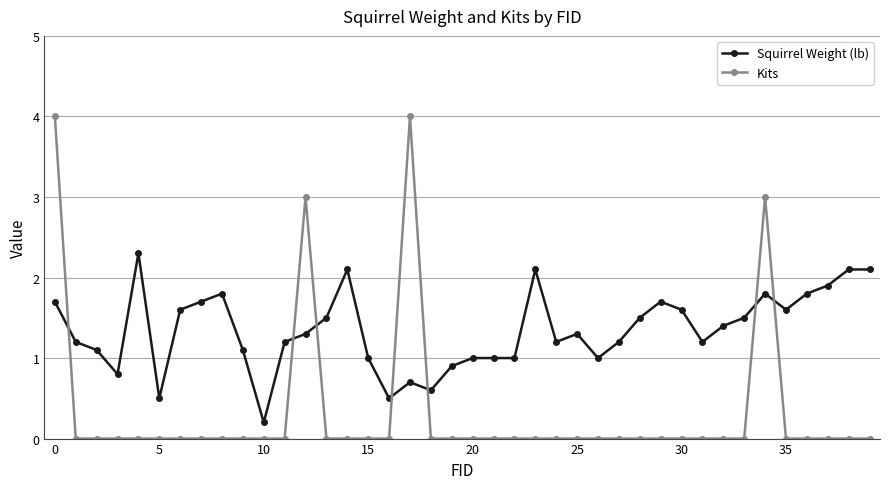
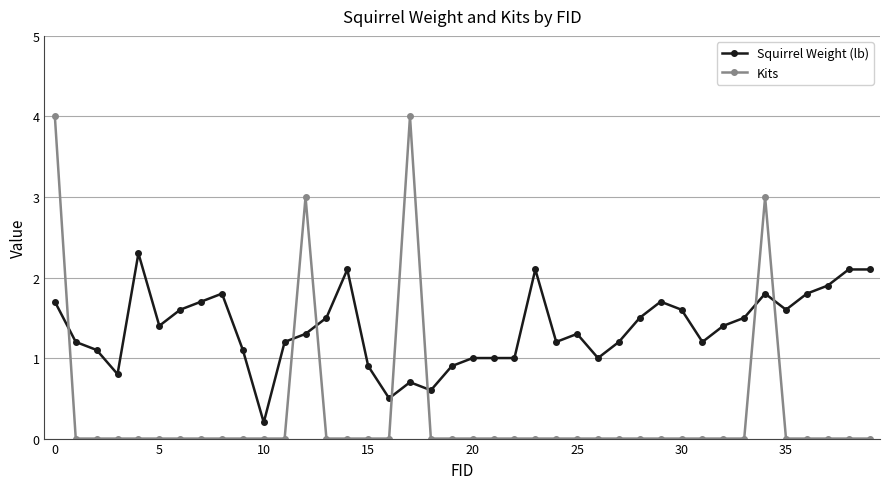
Squirrel Weight (lb), 5: 0.5 -> 1.4
Squirrel Weight (lb), 15: 1.0 -> 0.9
